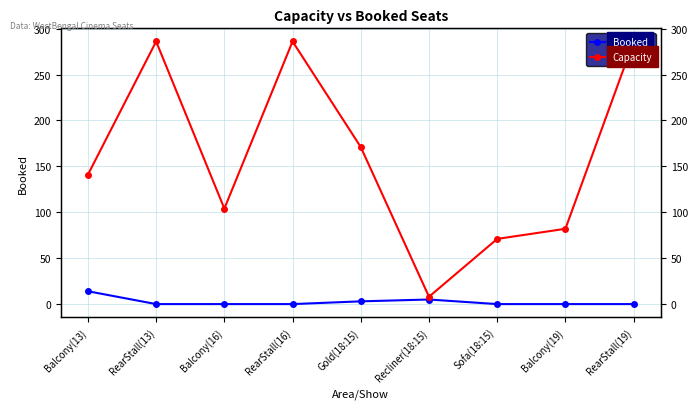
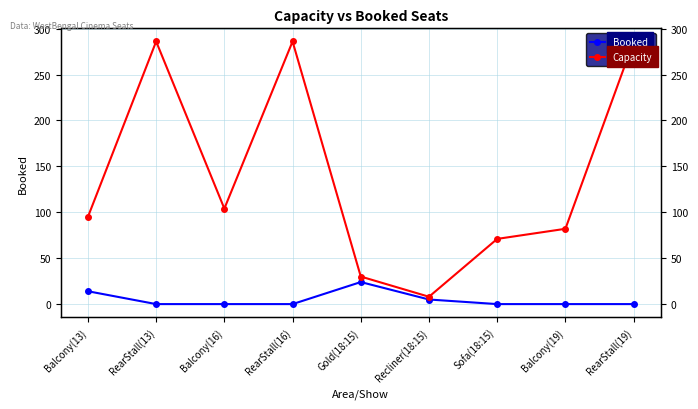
Capacity, Balcony(13): 140 -> 100
Booked, Gold(18:15): 0 -> 20
Capacity, Gold(18:15): 170 -> 30
